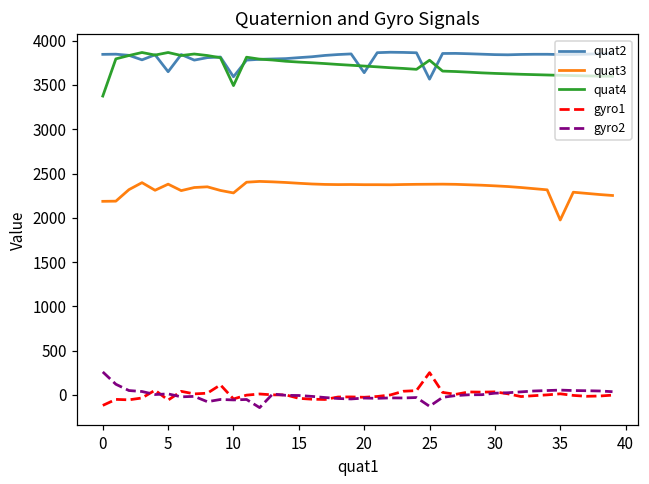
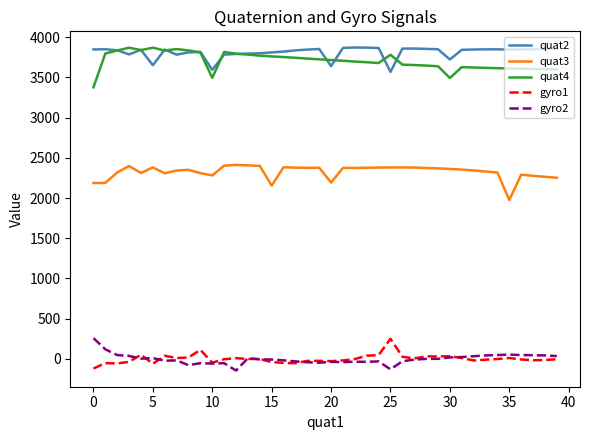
quat3, 15: 2400 -> 2200
quat3, 20: 2400 -> 2200
quat2, 30: 3800 -> 3700
quat4, 30: 3600 -> 3500
